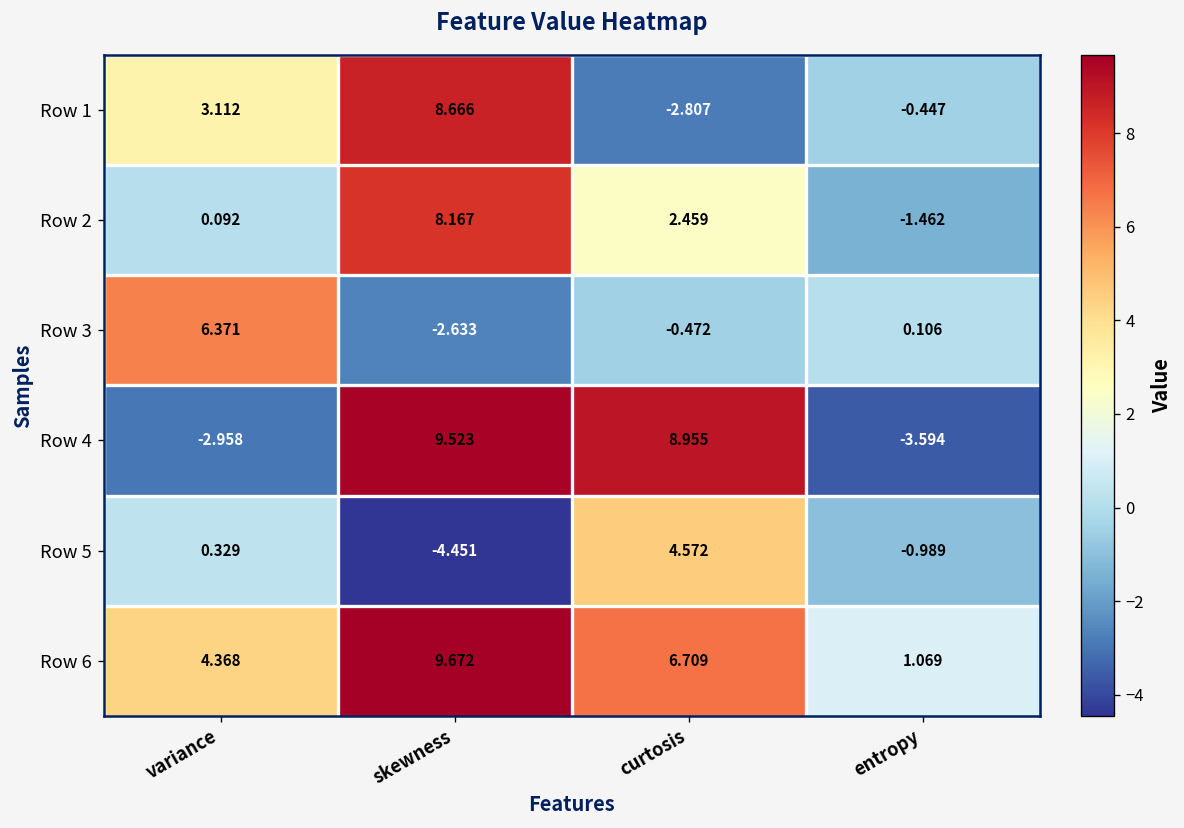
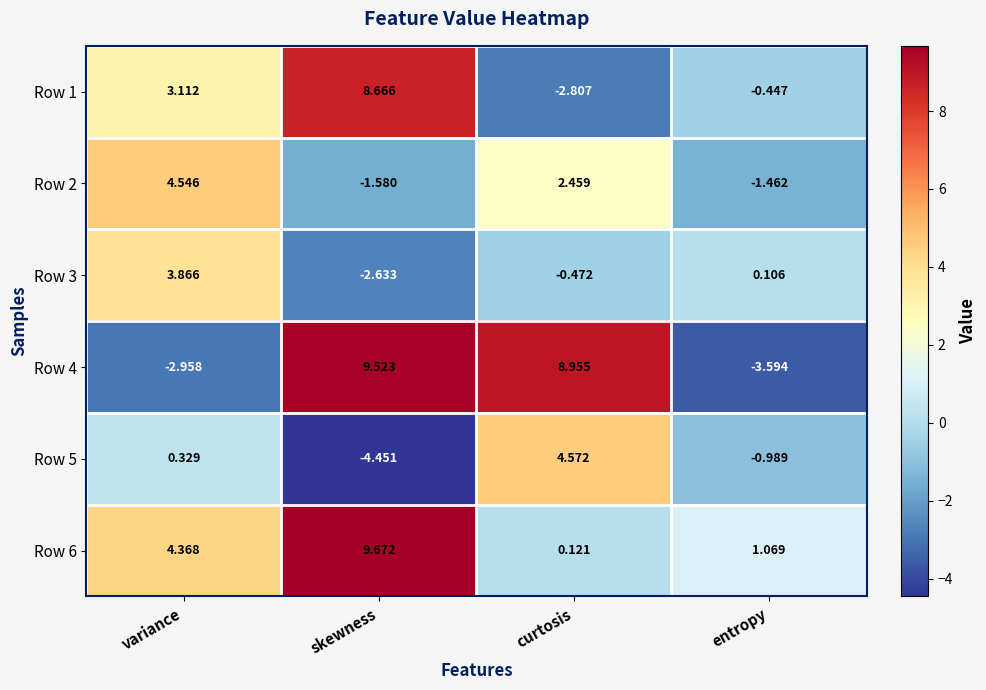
Row 2, variance: 0.092 -> 4.546
Row 2, skewness: 8.167 -> -1.580
Row 3, variance: 6.371 -> 3.866
Row 6, curtosis: 6.709 -> 0.121
